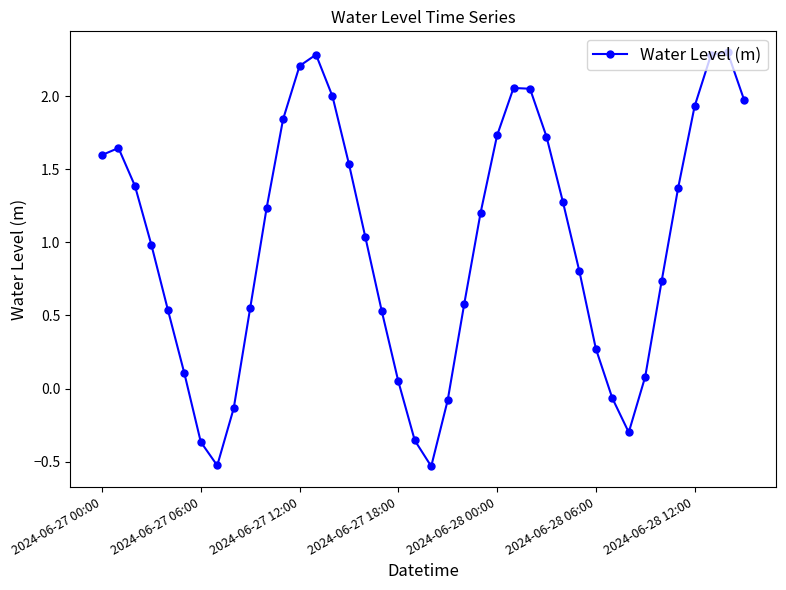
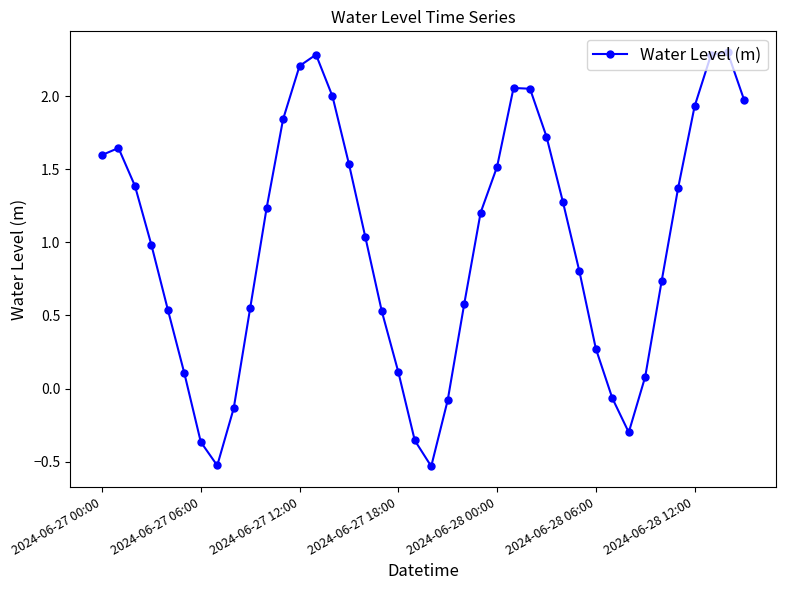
2024-06-27 18:00: 0.05 -> 0.11
2024-06-28 00:00: 1.73 -> 1.52
